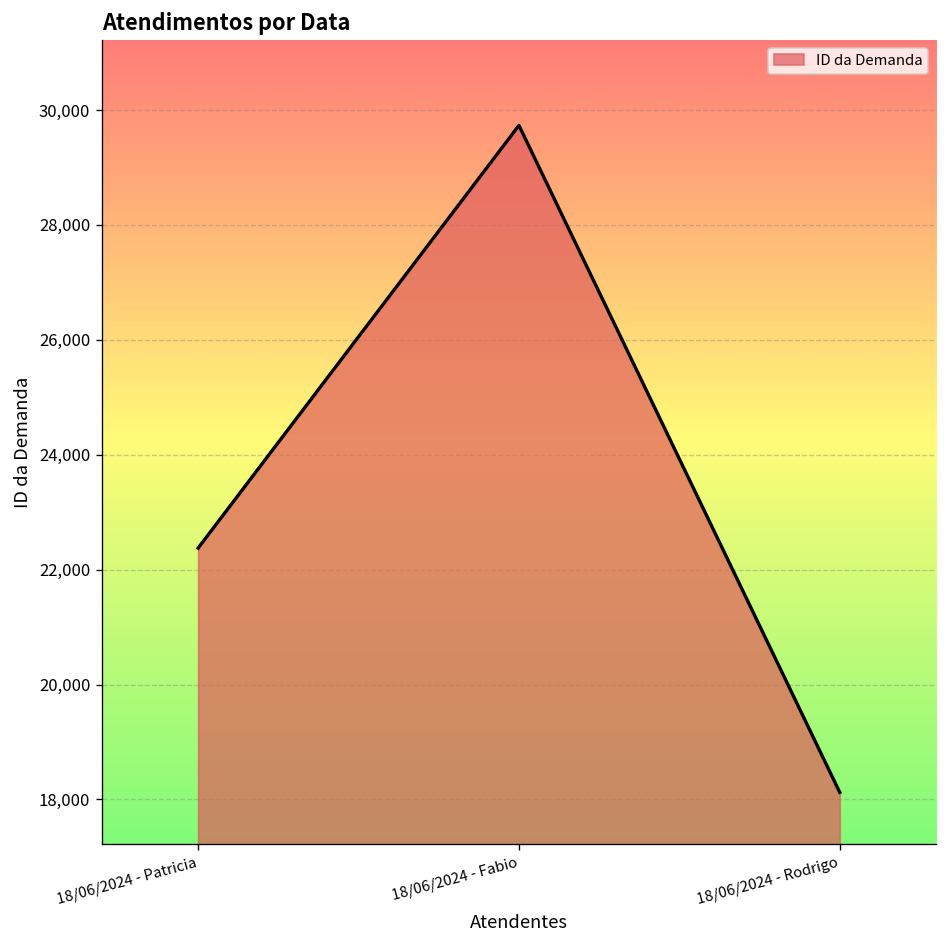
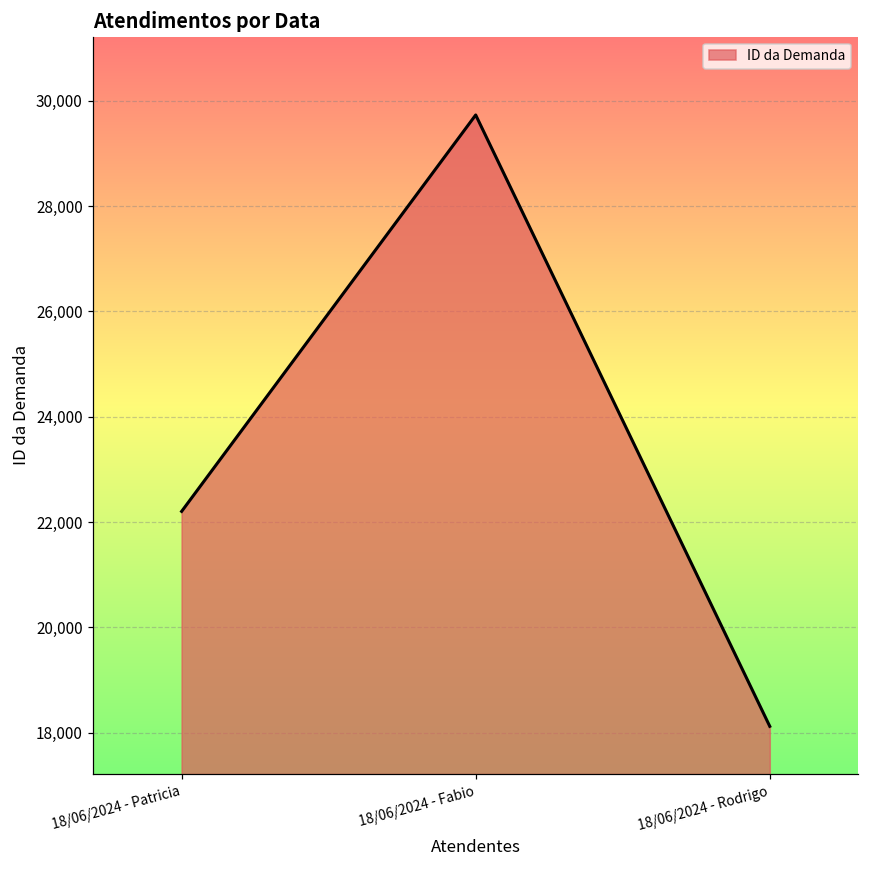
18/06/2024 - Patricia: 22,400 -> 22,200
